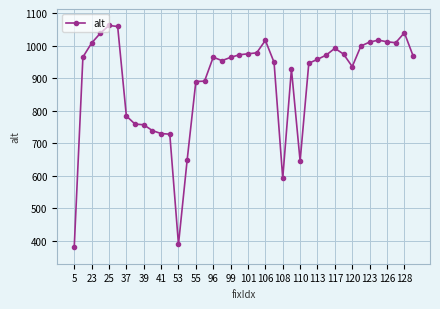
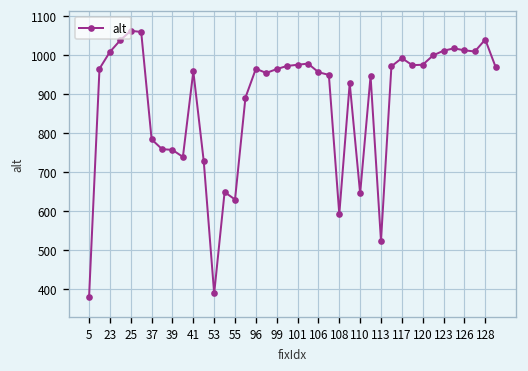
41: 730 -> 960
55: 890 -> 630
106: 1020 -> 960
113: 960 -> 520
120: 940 -> 980
